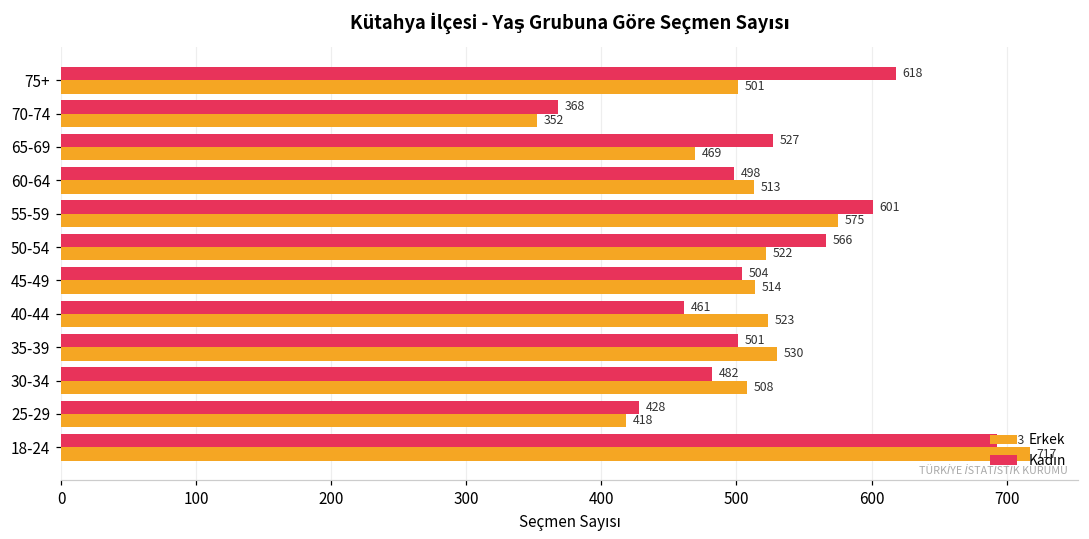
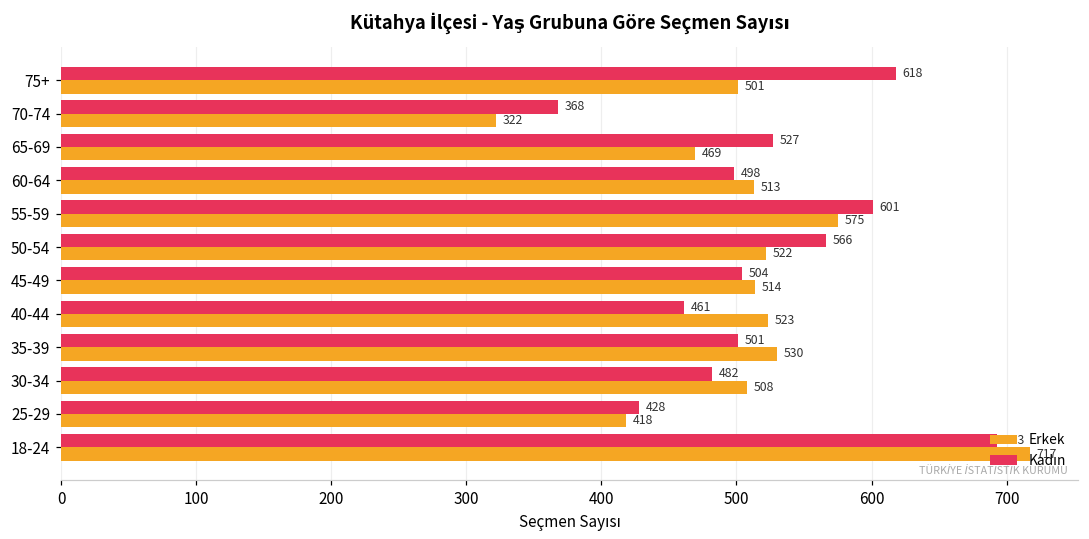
Erkek, 70-74: 352 -> 322
